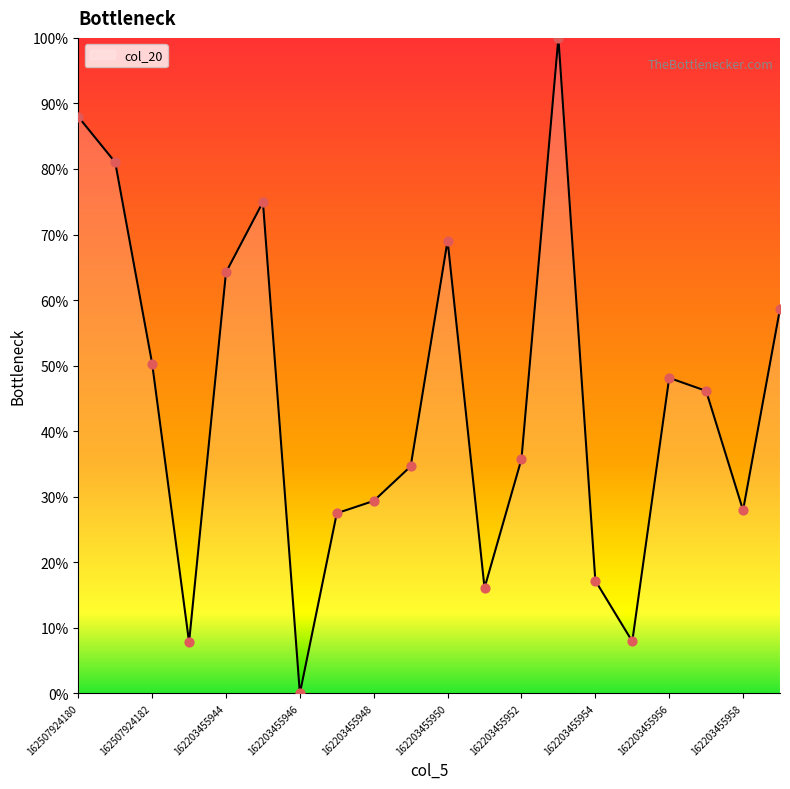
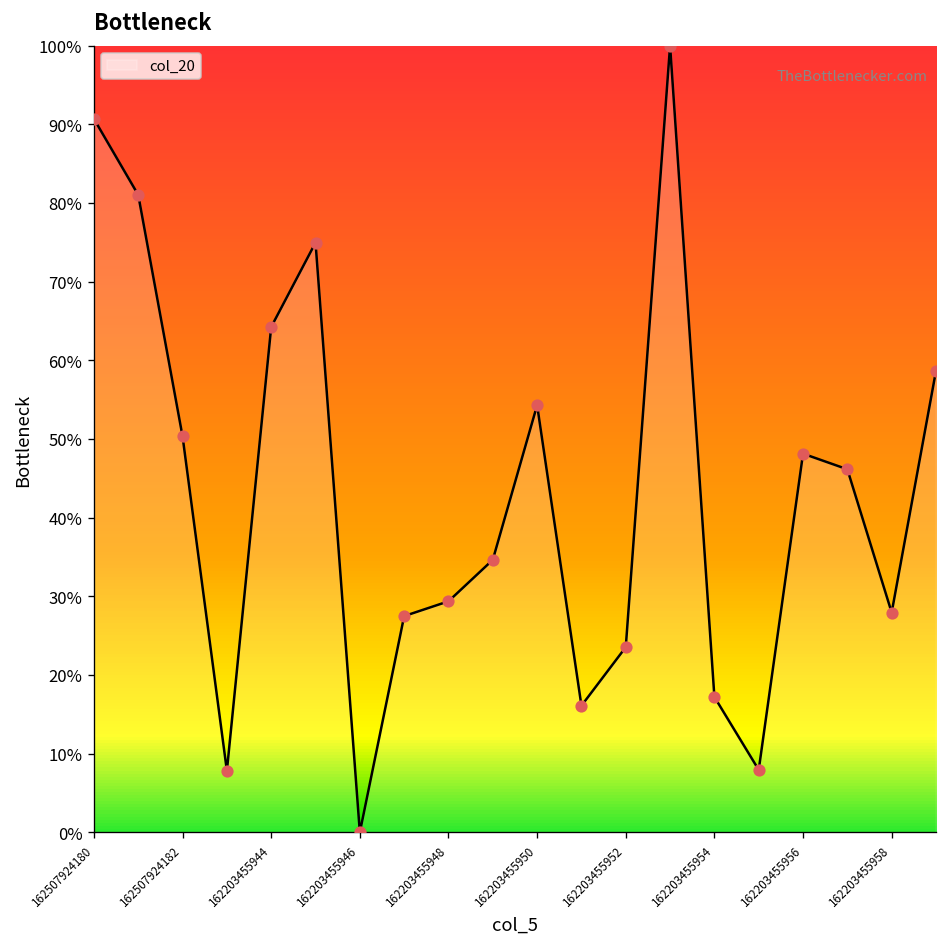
162507924180: 88% -> 91%
162203455950: 69% -> 54%
162203455952: 36% -> 24%
